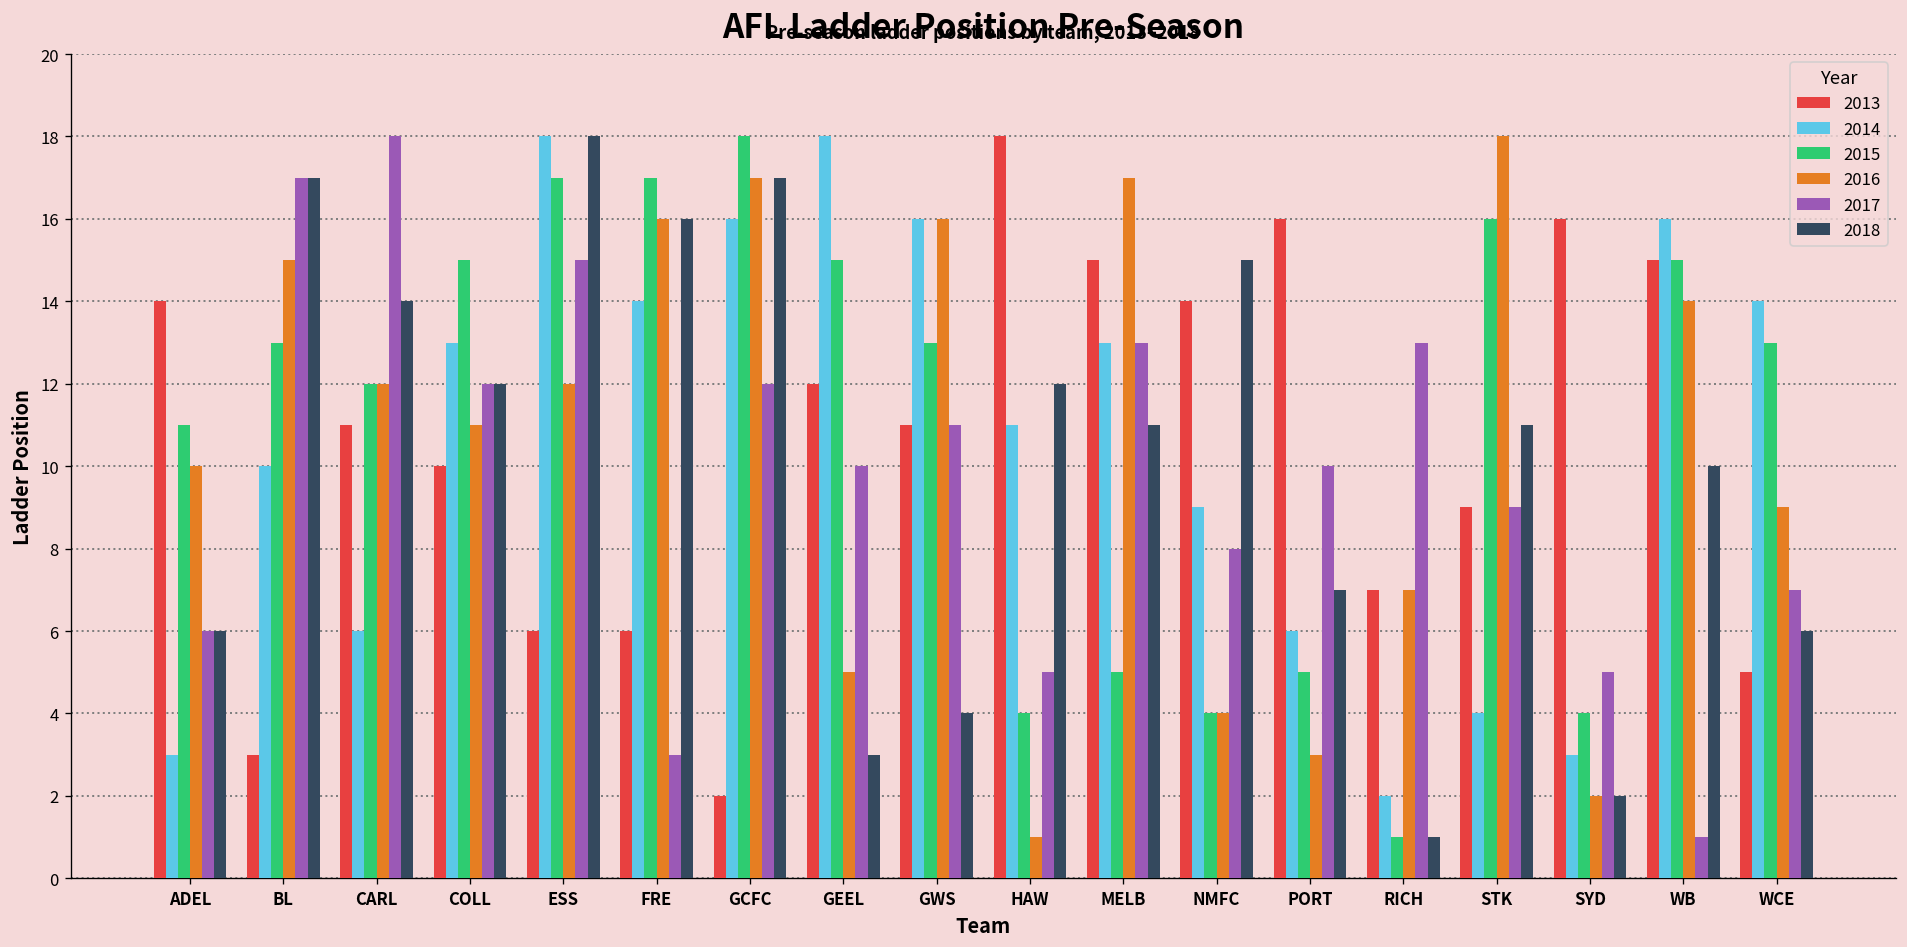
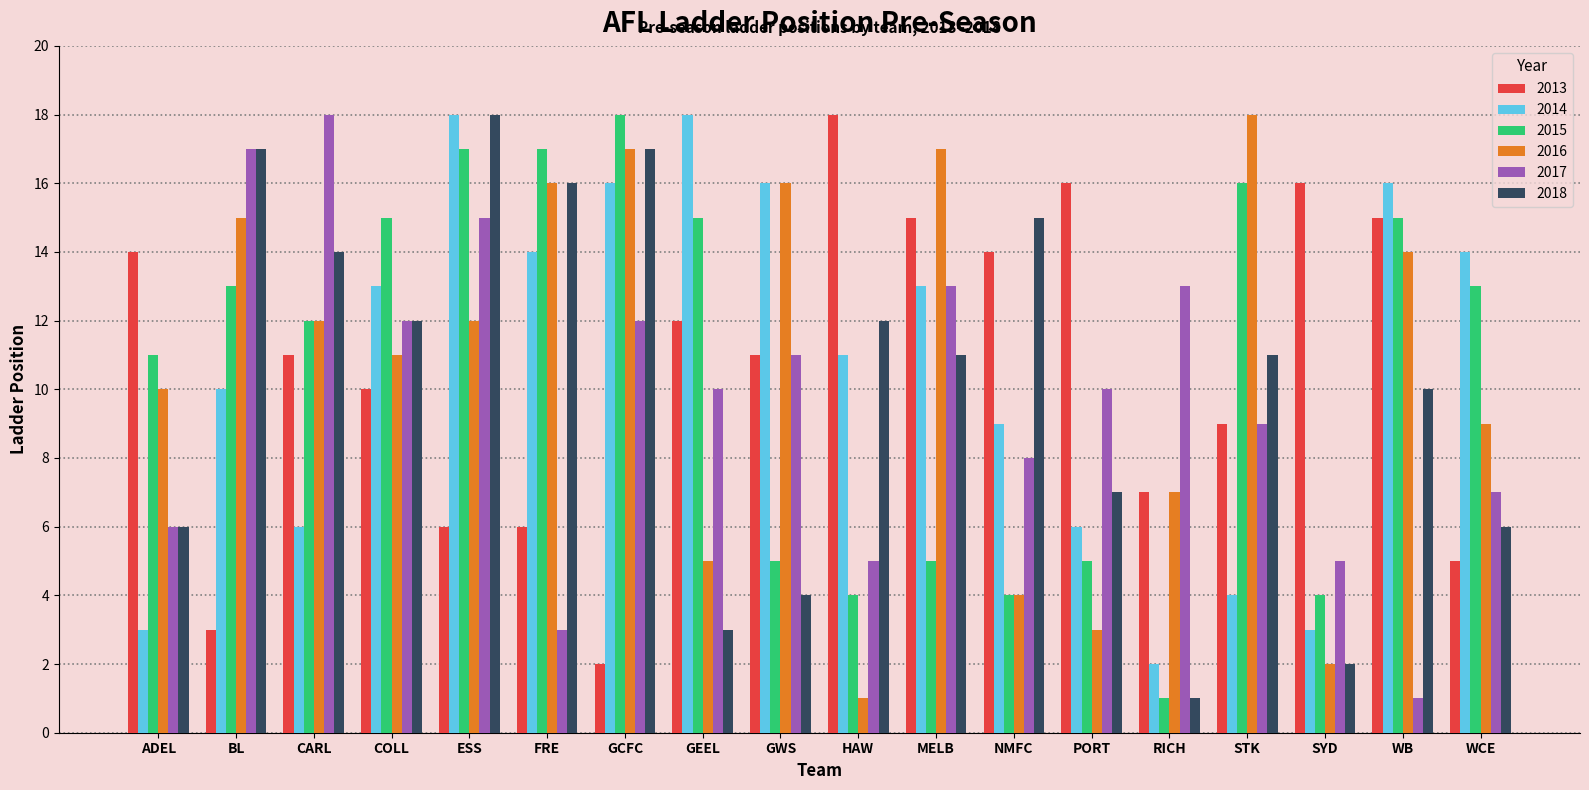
2015, GWS: 13 -> 5
